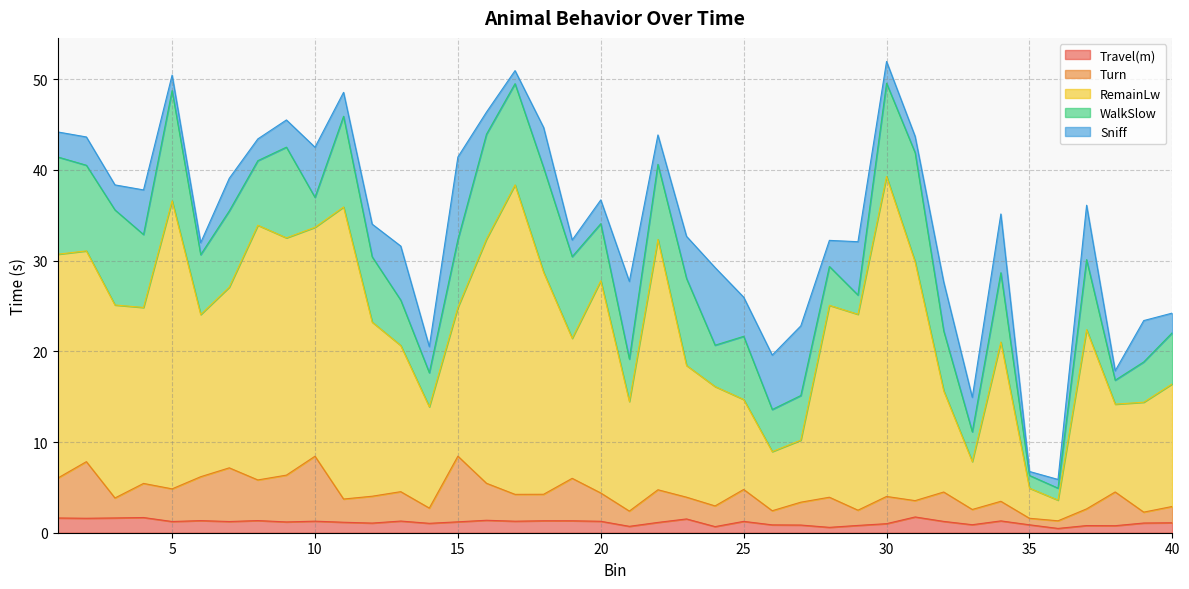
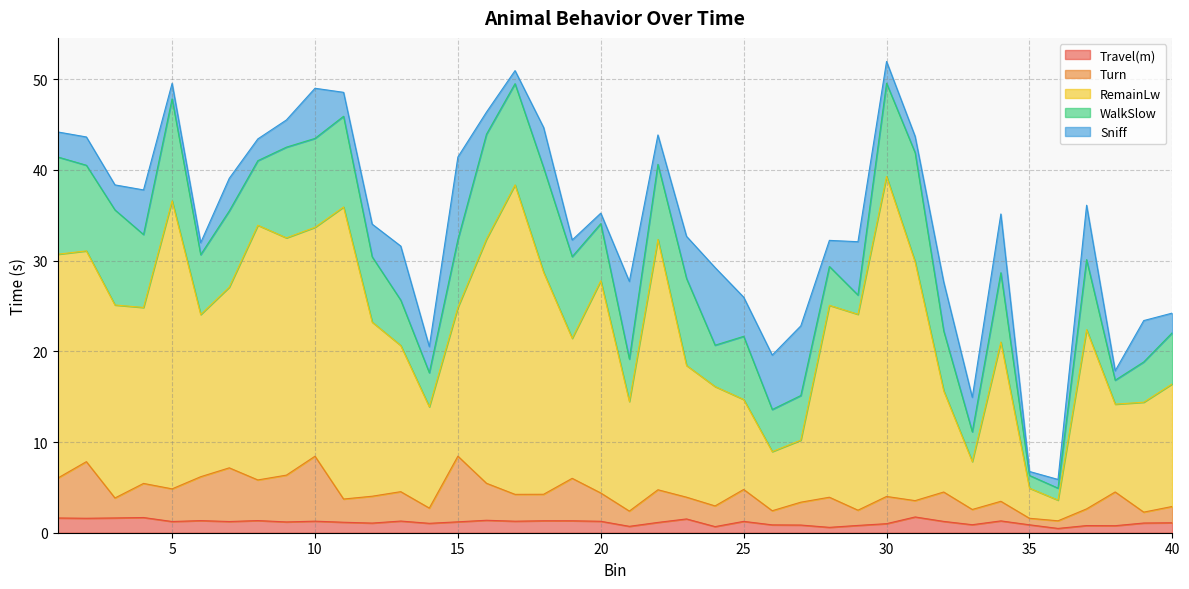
WalkSlow, 5: 12 -> 11
WalkSlow, 10: 3 -> 10
Sniff, 20: 3 -> 1
